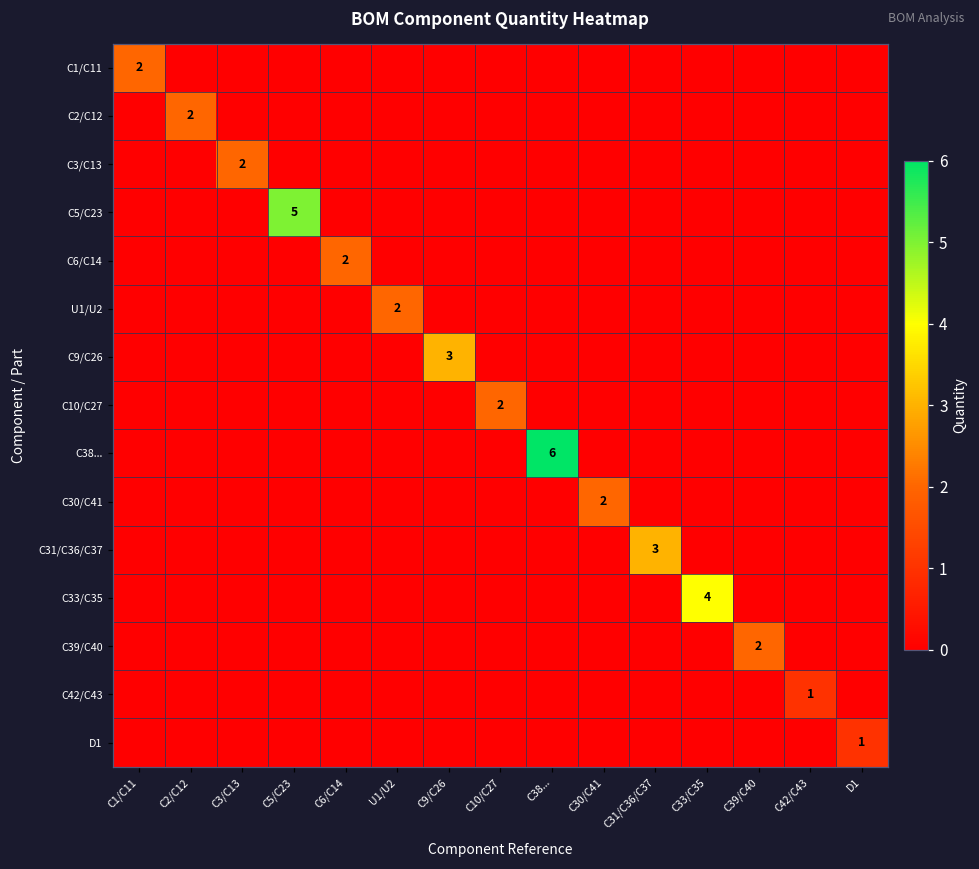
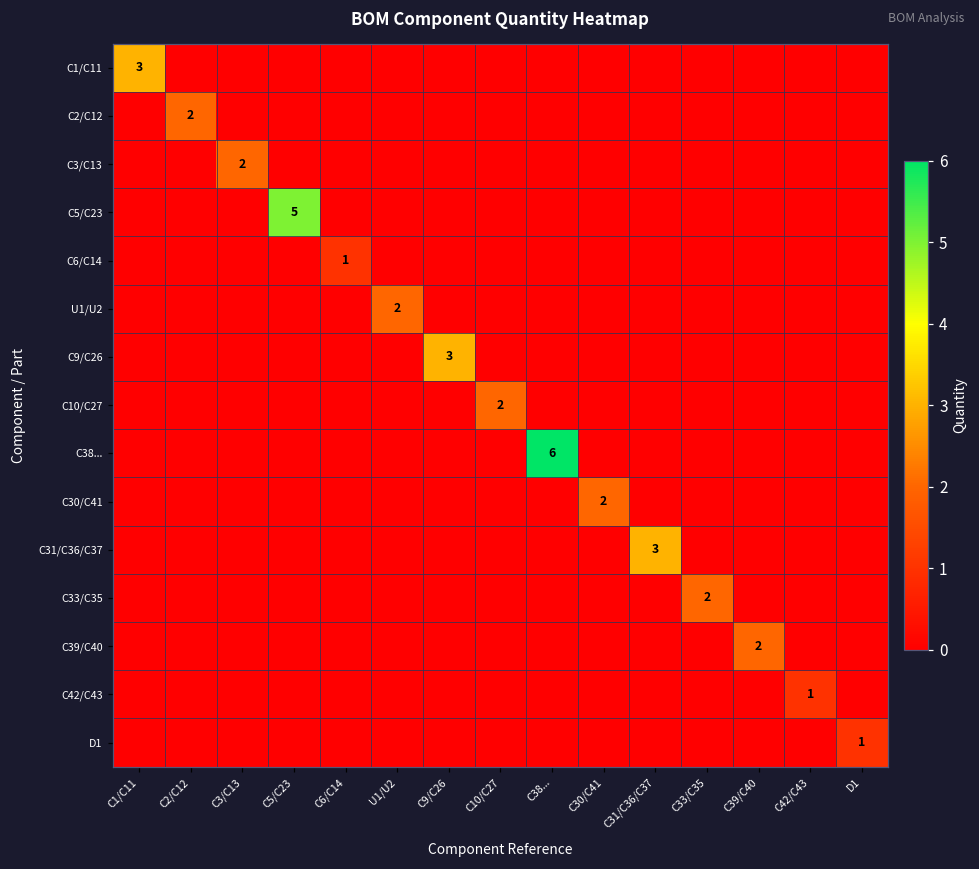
C1/C11, C1/C11: 2 -> 3
C6/C14, C6/C14: 2 -> 1
C33/C35, C33/C35: 4 -> 2
